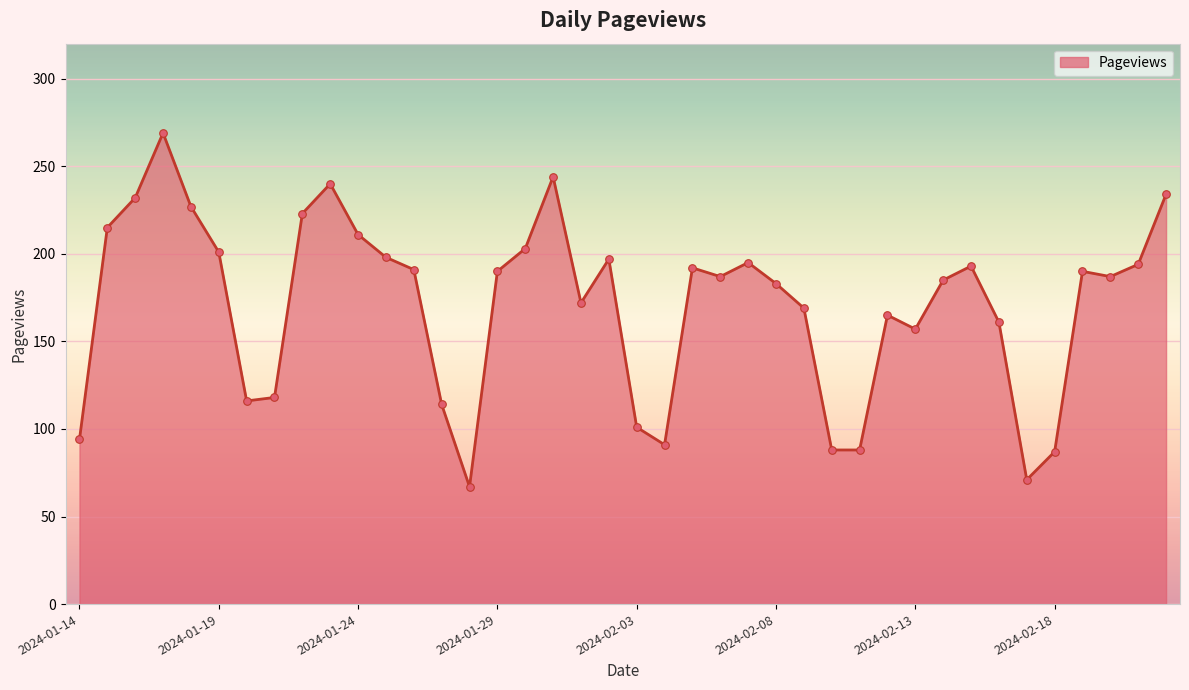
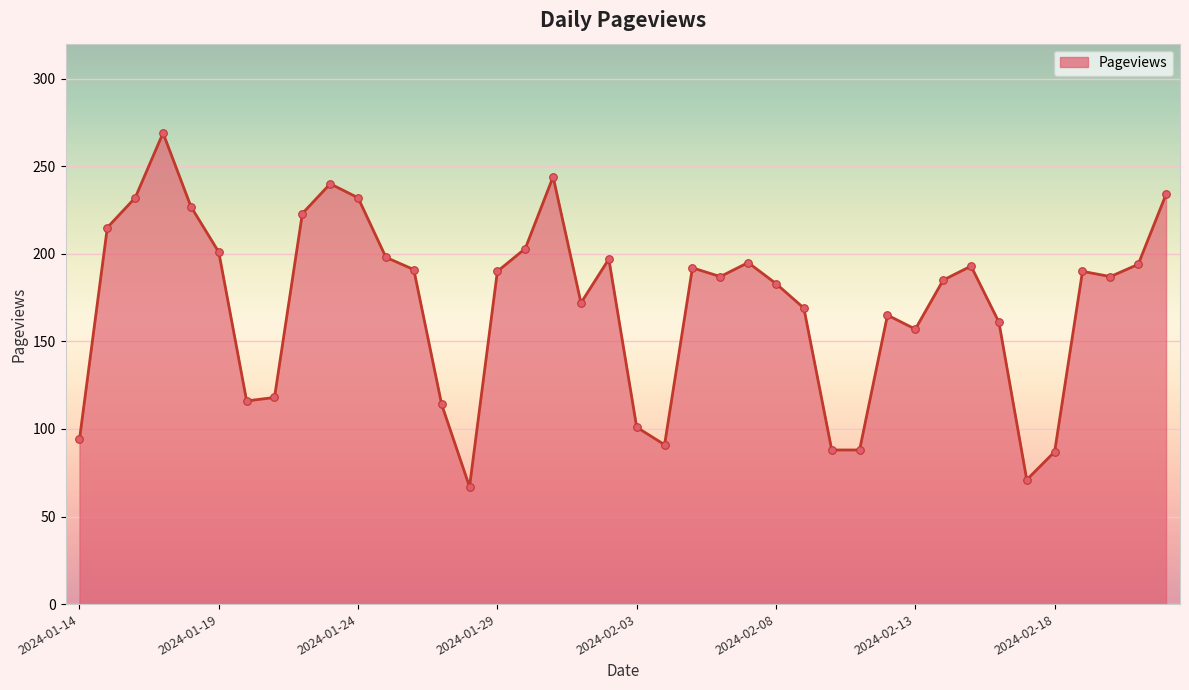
2024-01-24: 211 -> 232
